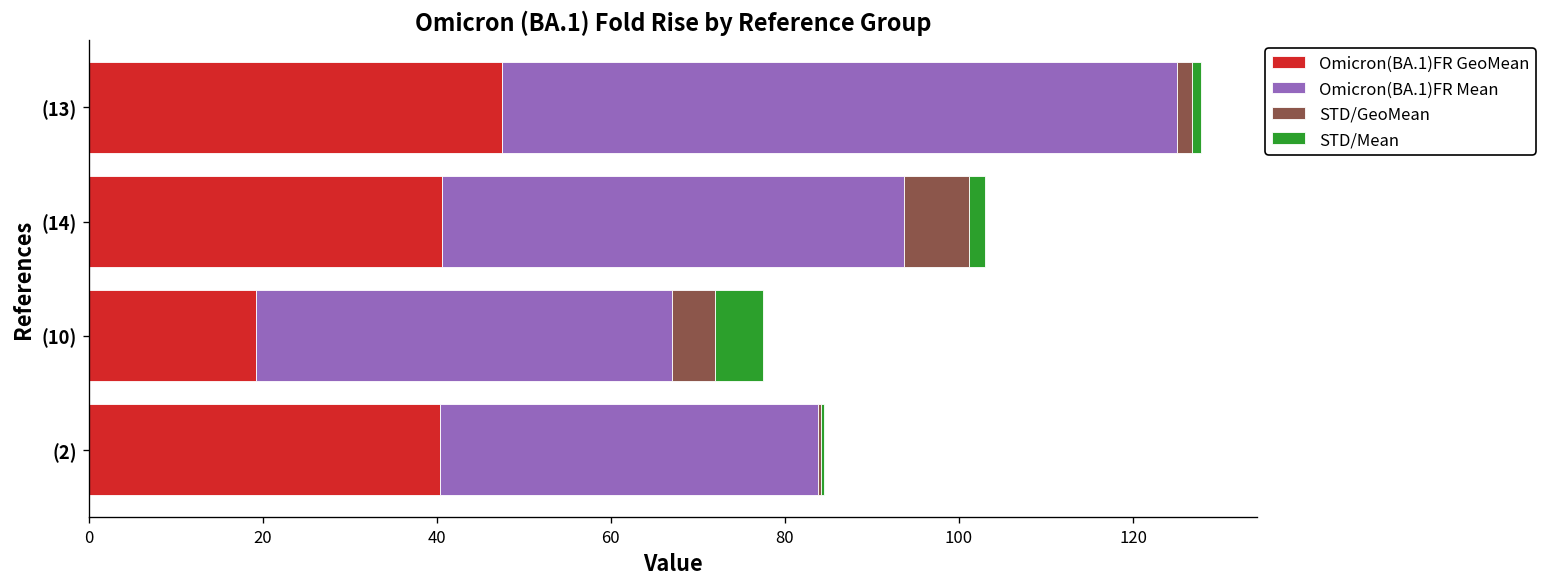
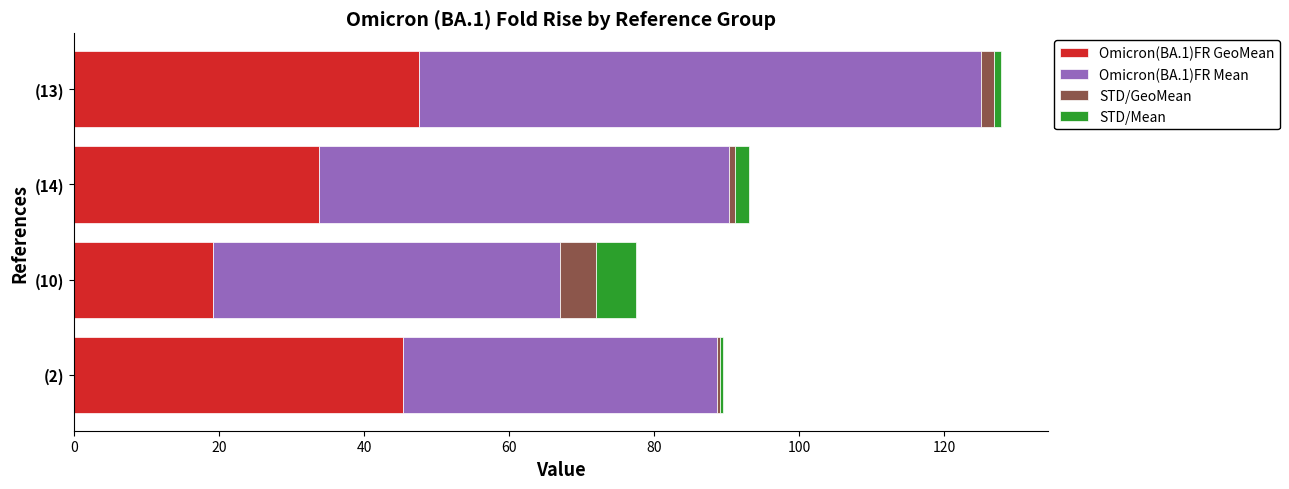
Omicron(BA.1)FR GeoMean, (14): 41 -> 34
Omicron(BA.1)FR Mean, (14): 53 -> 57
STD/GeoMean, (14): 8 -> 1
Omicron(BA.1)FR GeoMean, (2): 40 -> 45
